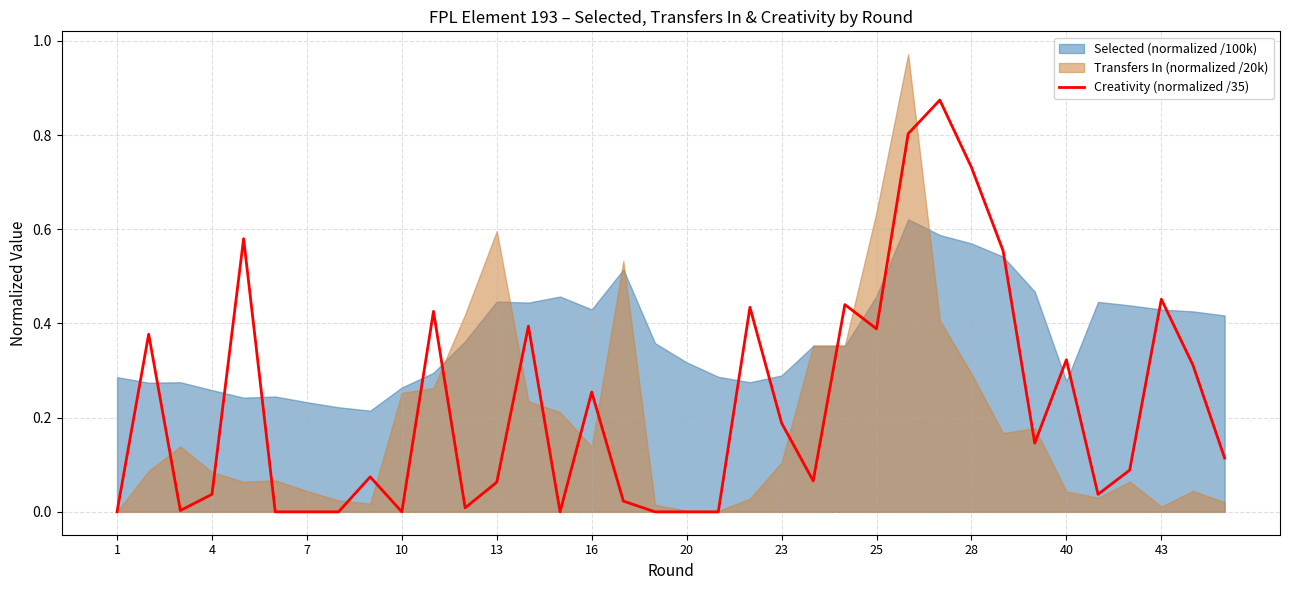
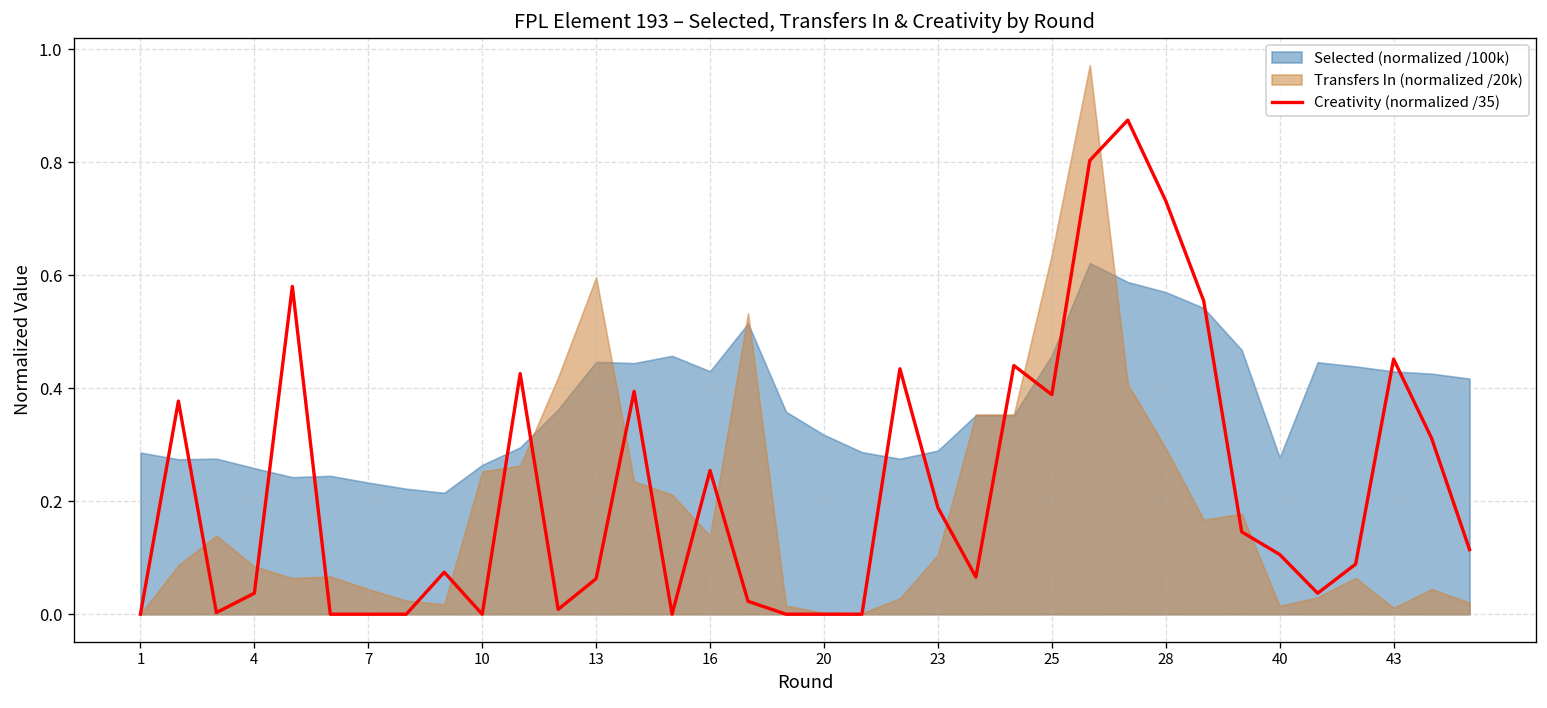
Creativity (normalized /35), 40: 0.32 -> 0.11
Transfers In (normalized /20k), 40: 0.04 -> 0.01
